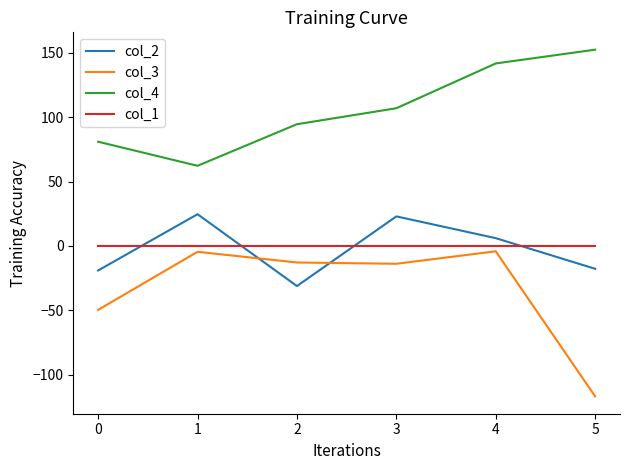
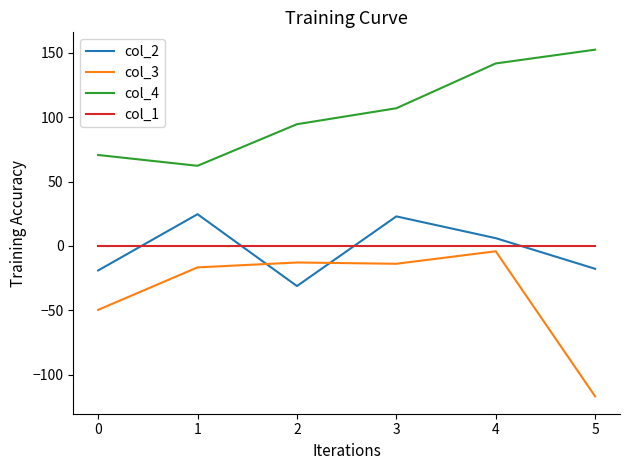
col_4, 0: 81 -> 71
col_3, 1: -5 -> -17
